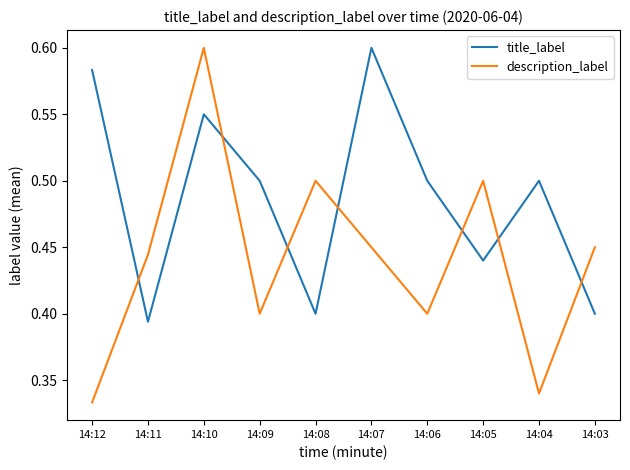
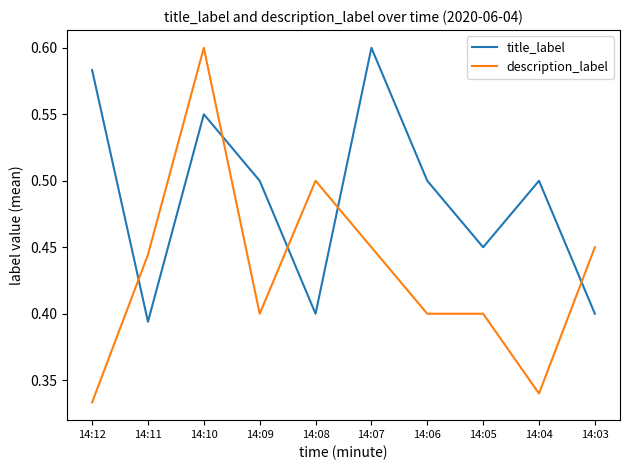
title_label, 14:05: 0.44 -> 0.45
description_label, 14:05: 0.5 -> 0.4
